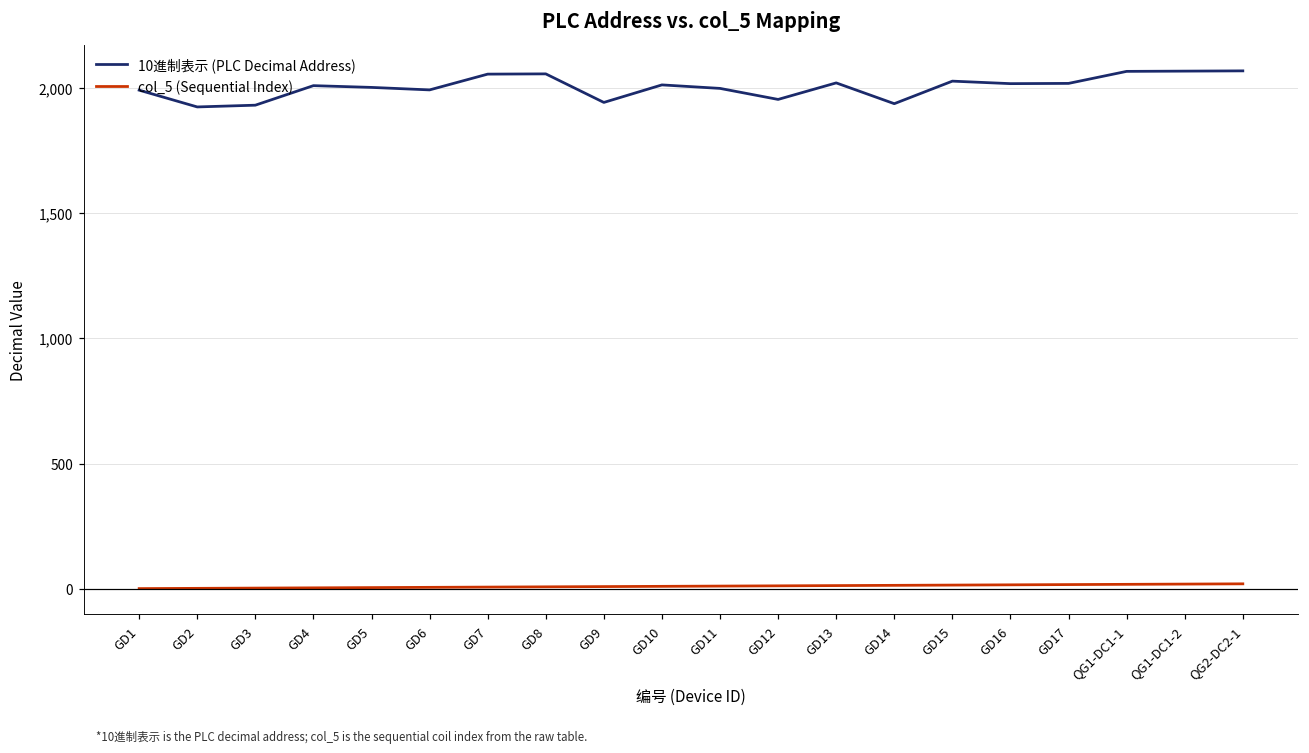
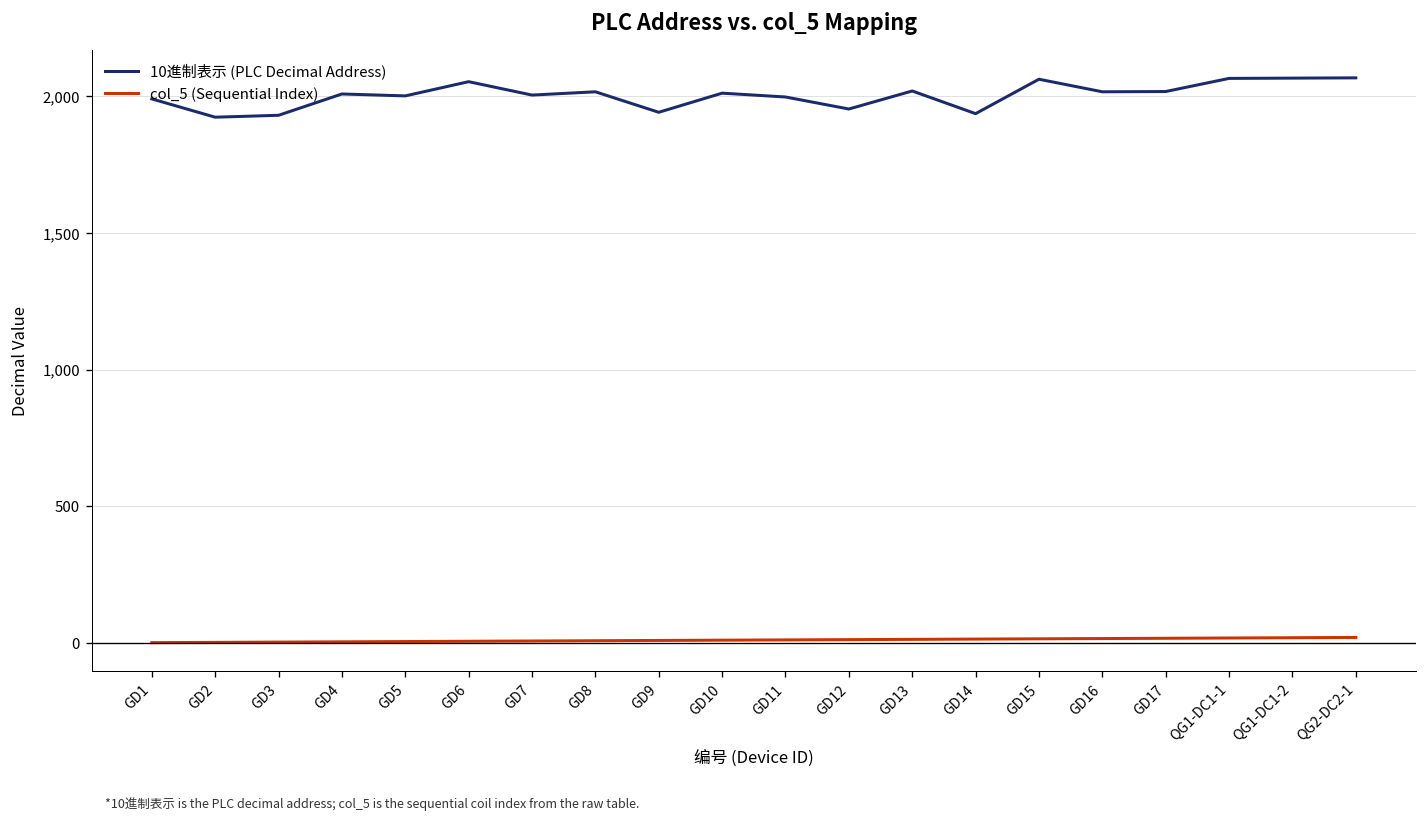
10進制表示 (PLC Decimal Address), GD6: 1,990 -> 2,050
10進制表示 (PLC Decimal Address), GD7: 2,060 -> 2,010
10進制表示 (PLC Decimal Address), GD8: 2,060 -> 2,020
10進制表示 (PLC Decimal Address), GD15: 2,030 -> 2,060
